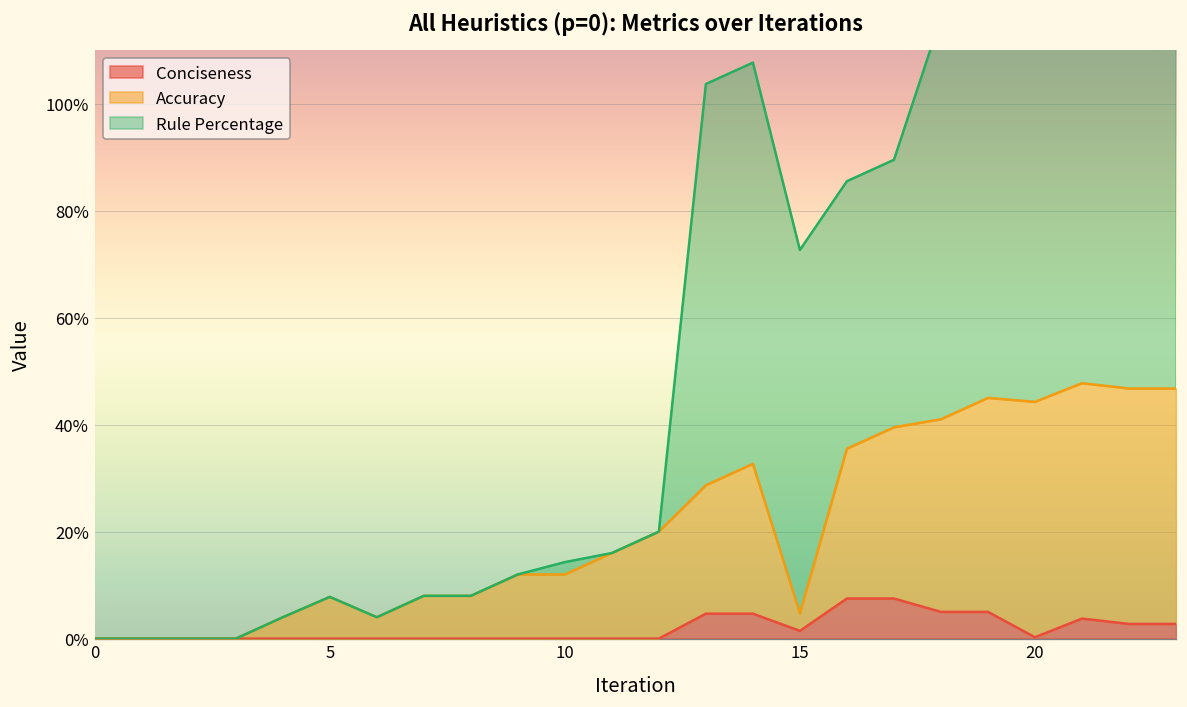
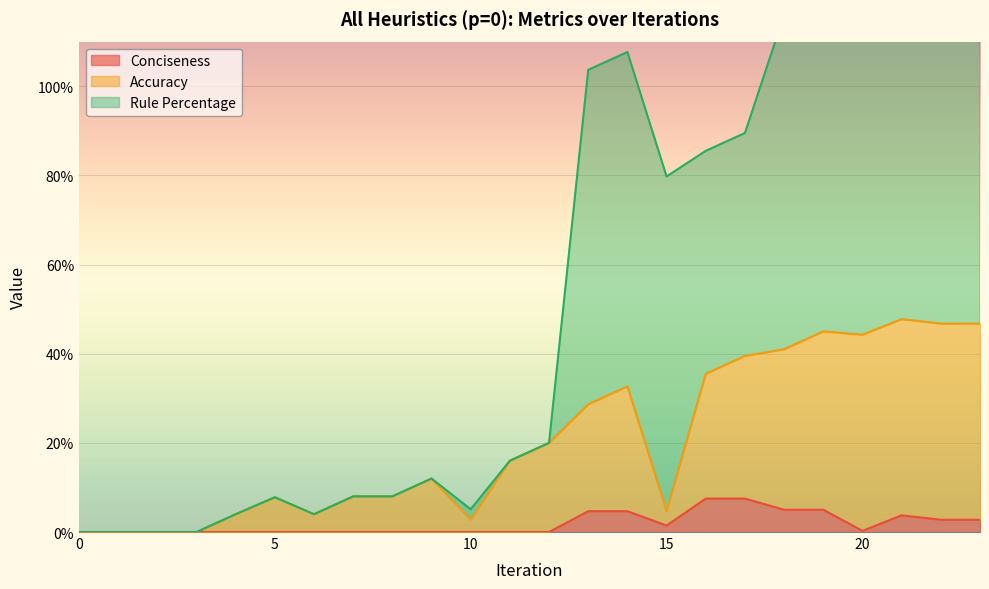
Accuracy, 10: 12% -> 3%
Rule Percentage, 15: 68% -> 75%
